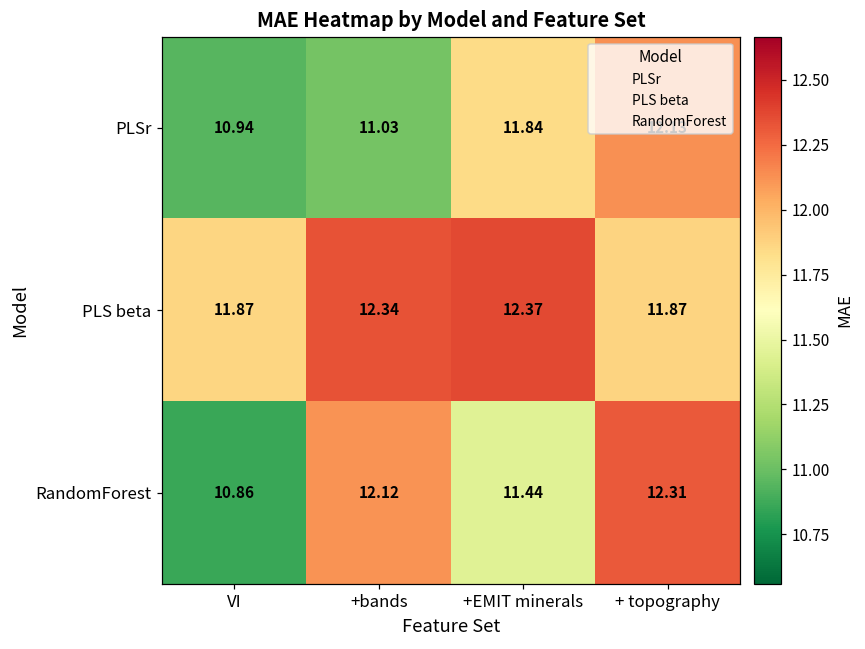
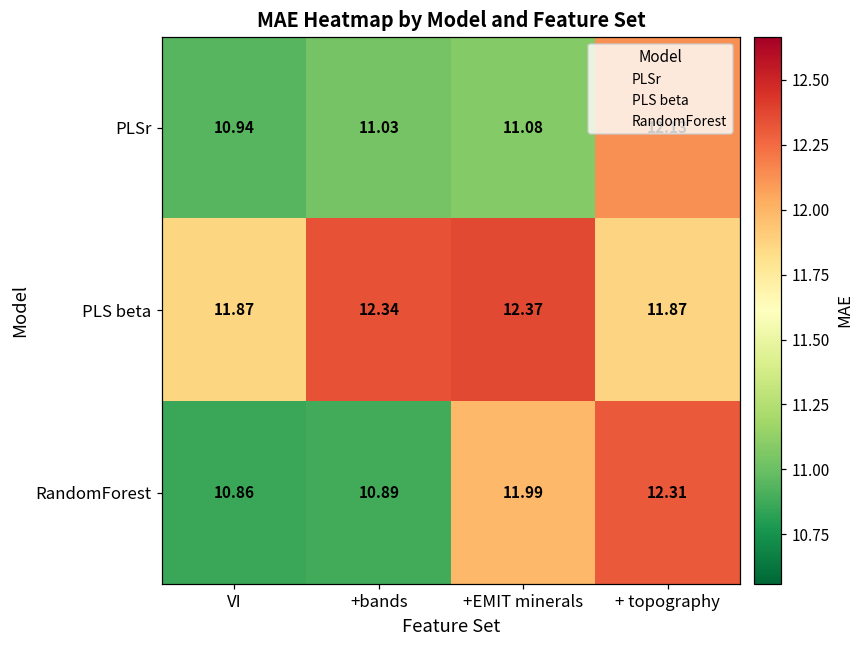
PLSr, +EMIT minerals: 11.84 -> 11.08
RandomForest, +bands: 12.12 -> 10.89
RandomForest, +EMIT minerals: 11.44 -> 11.99
